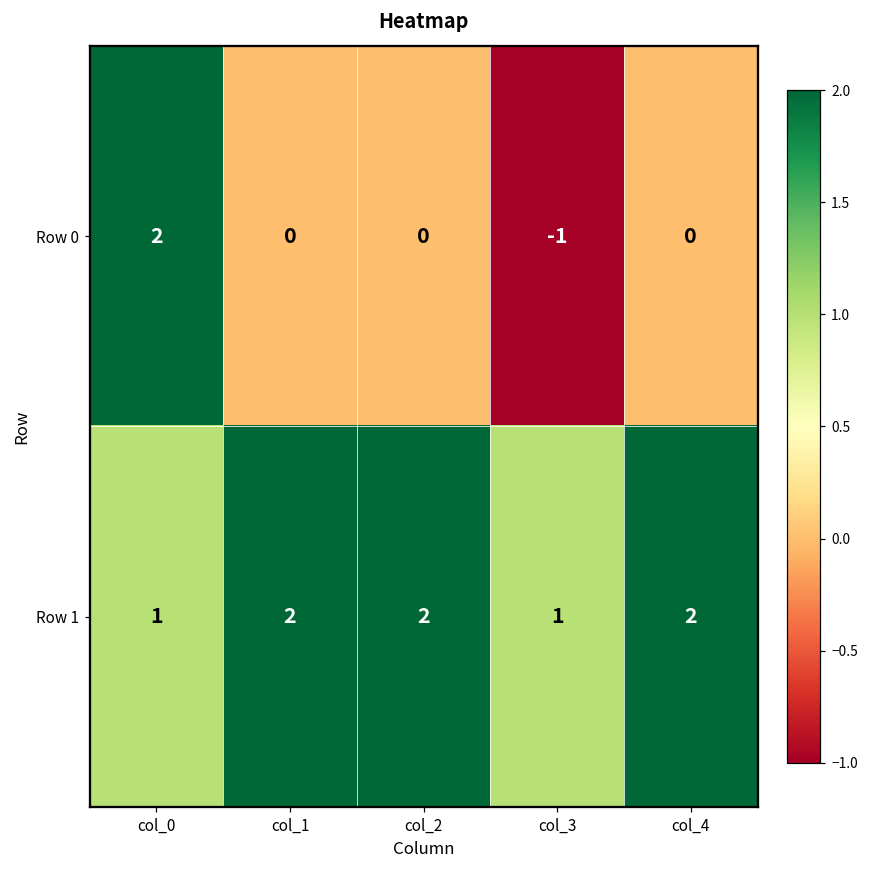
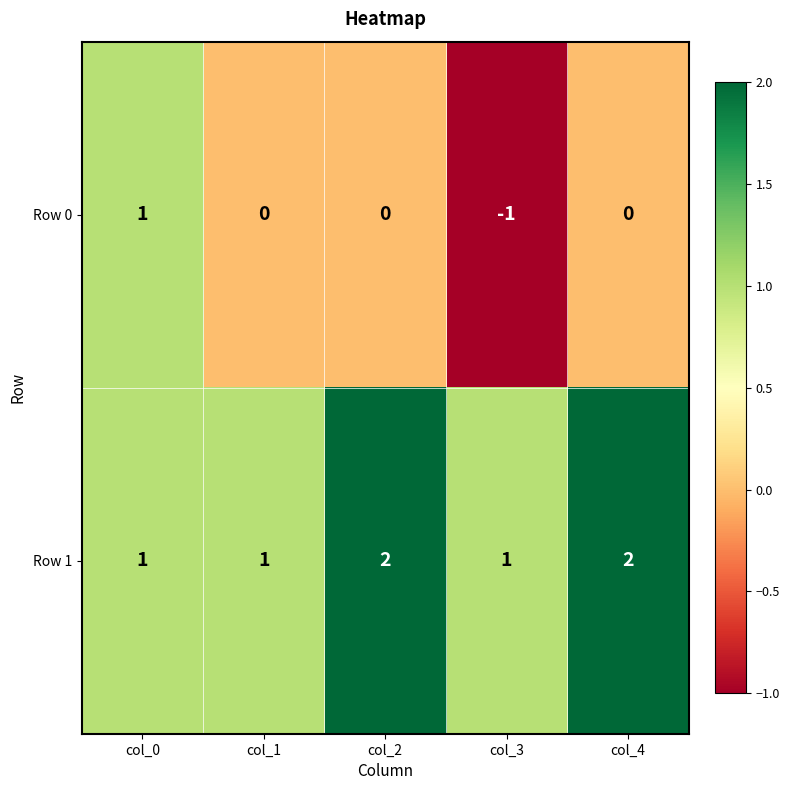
Row 0, col_0: 2 -> 1
Row 1, col_1: 2 -> 1
